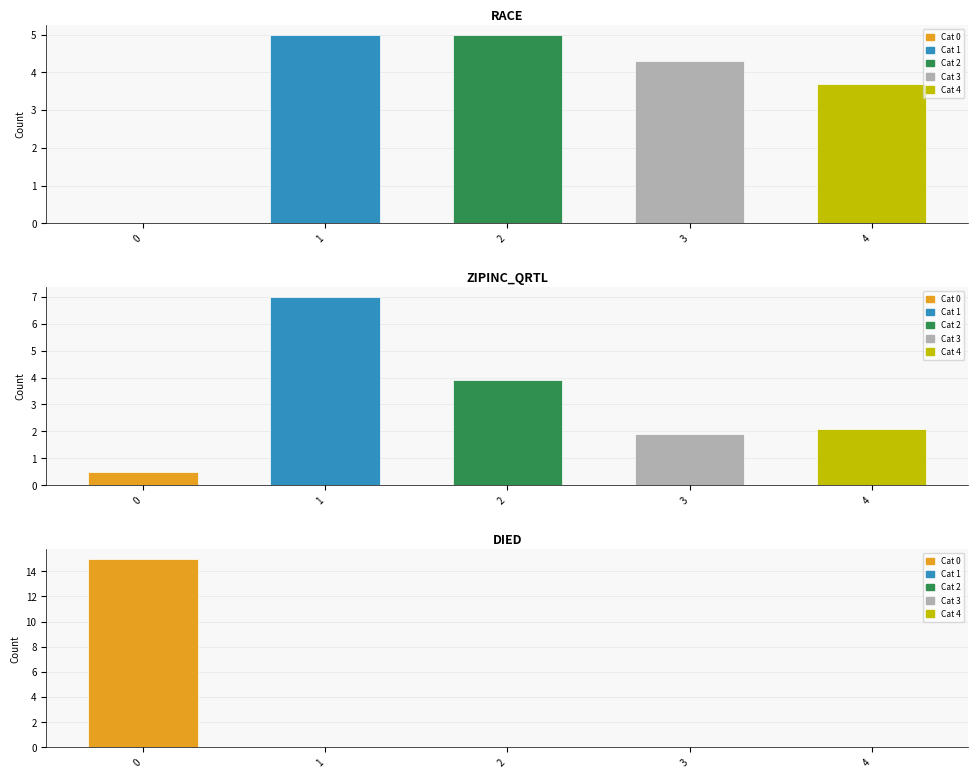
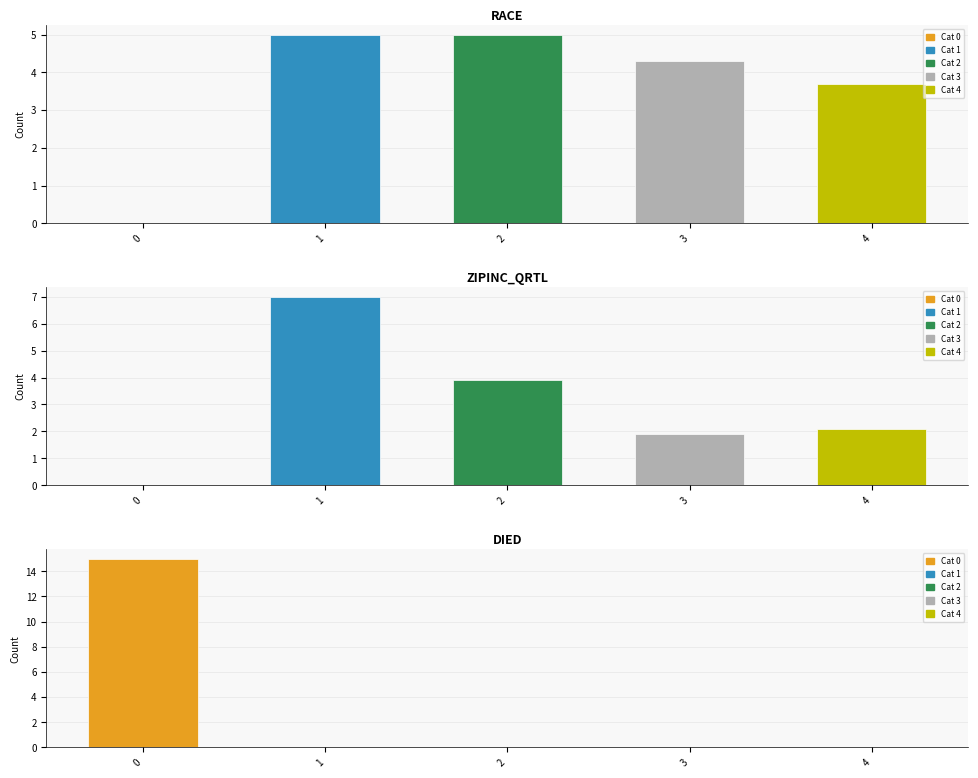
ZIPINC_QRTL, 0: 0.5 -> 0.0
